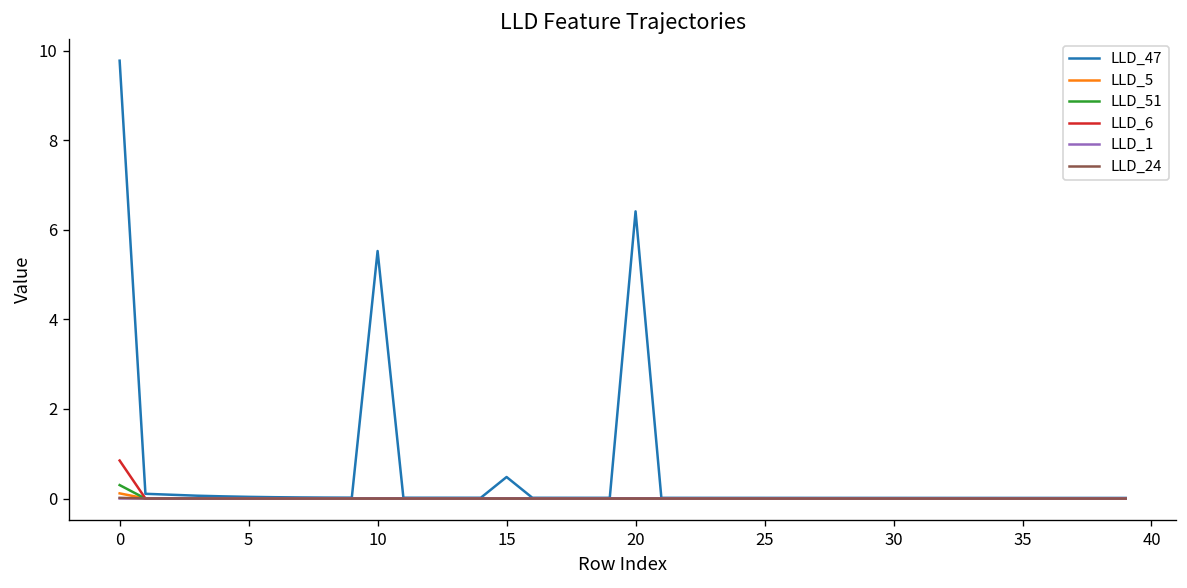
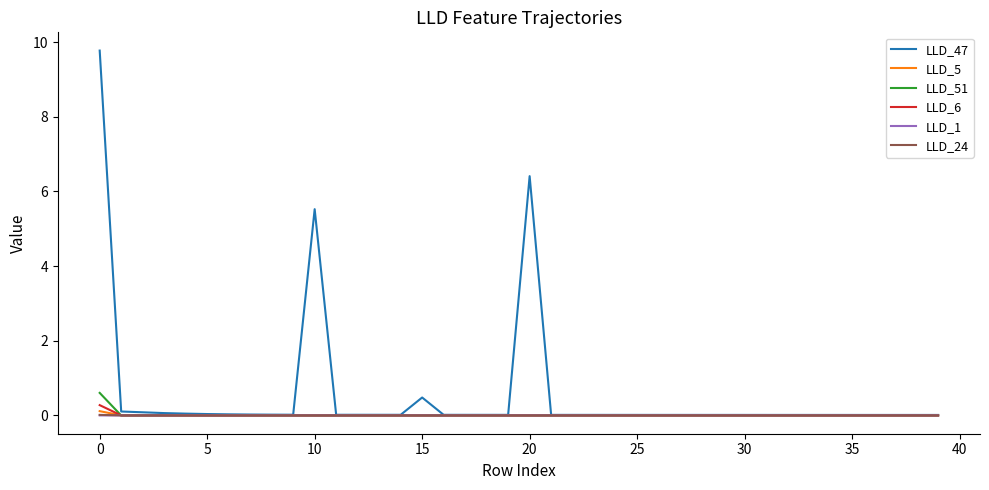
LLD_51, 0: 0.3 -> 0.6
LLD_6, 0: 0.8 -> 0.3
